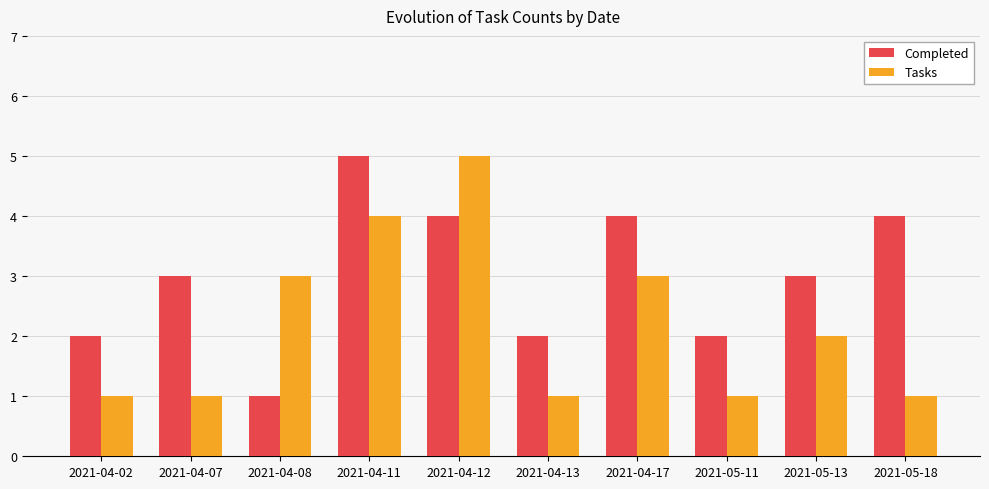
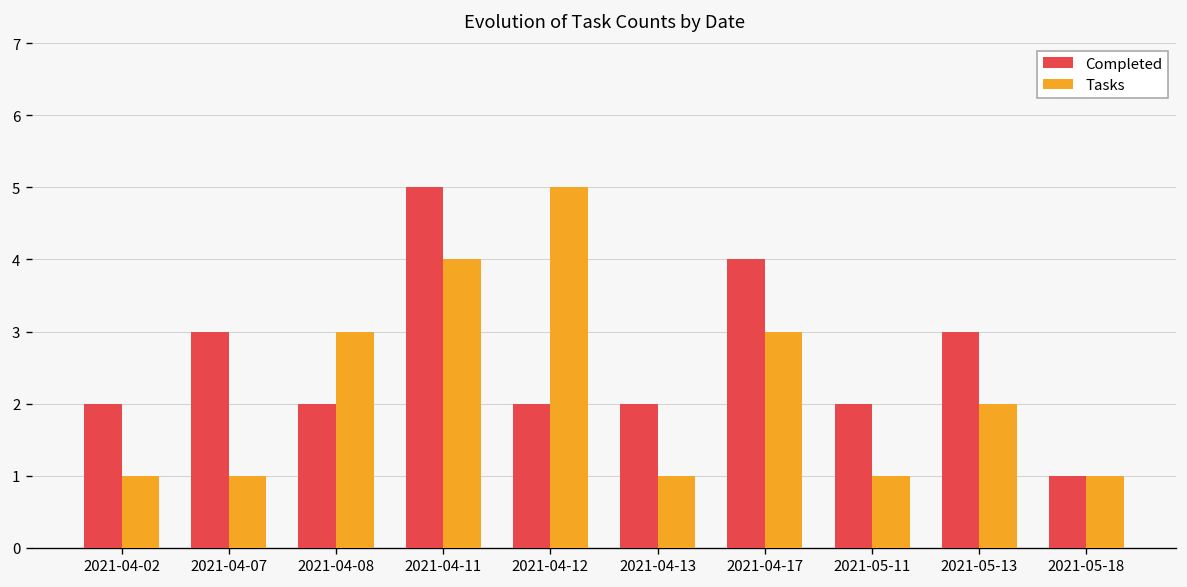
Completed, 2021-04-08: 1 -> 2
Completed, 2021-04-12: 4 -> 2
Completed, 2021-05-18: 4 -> 1
